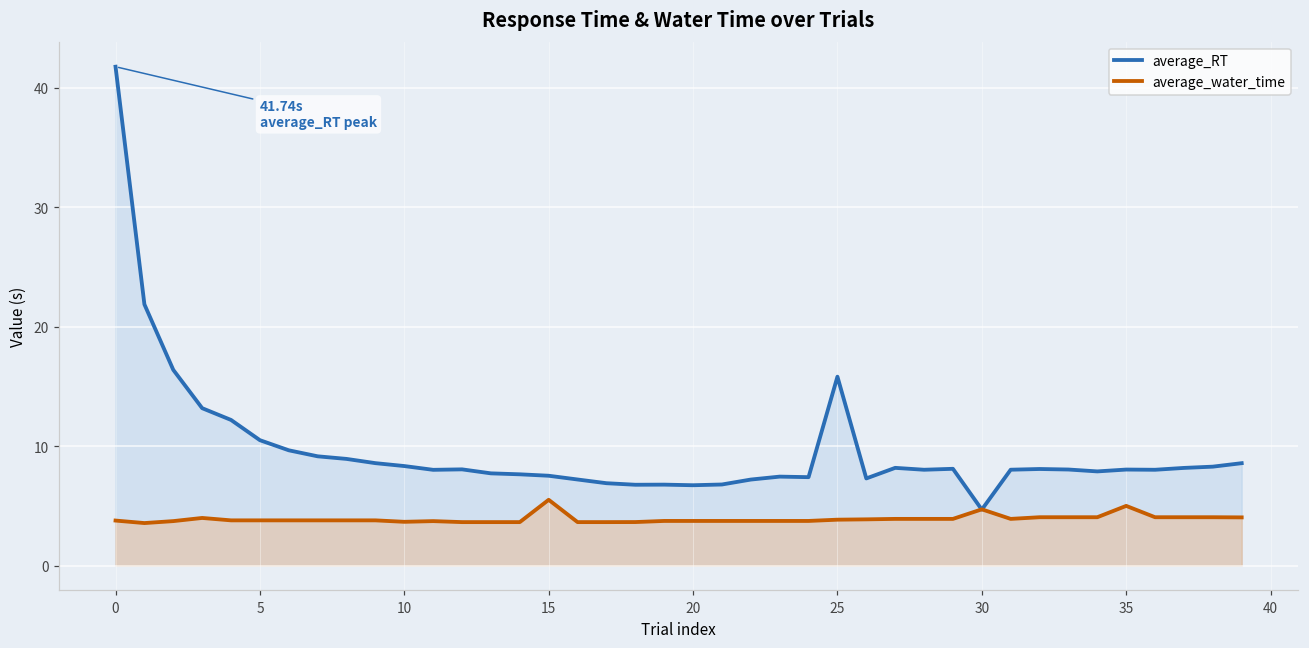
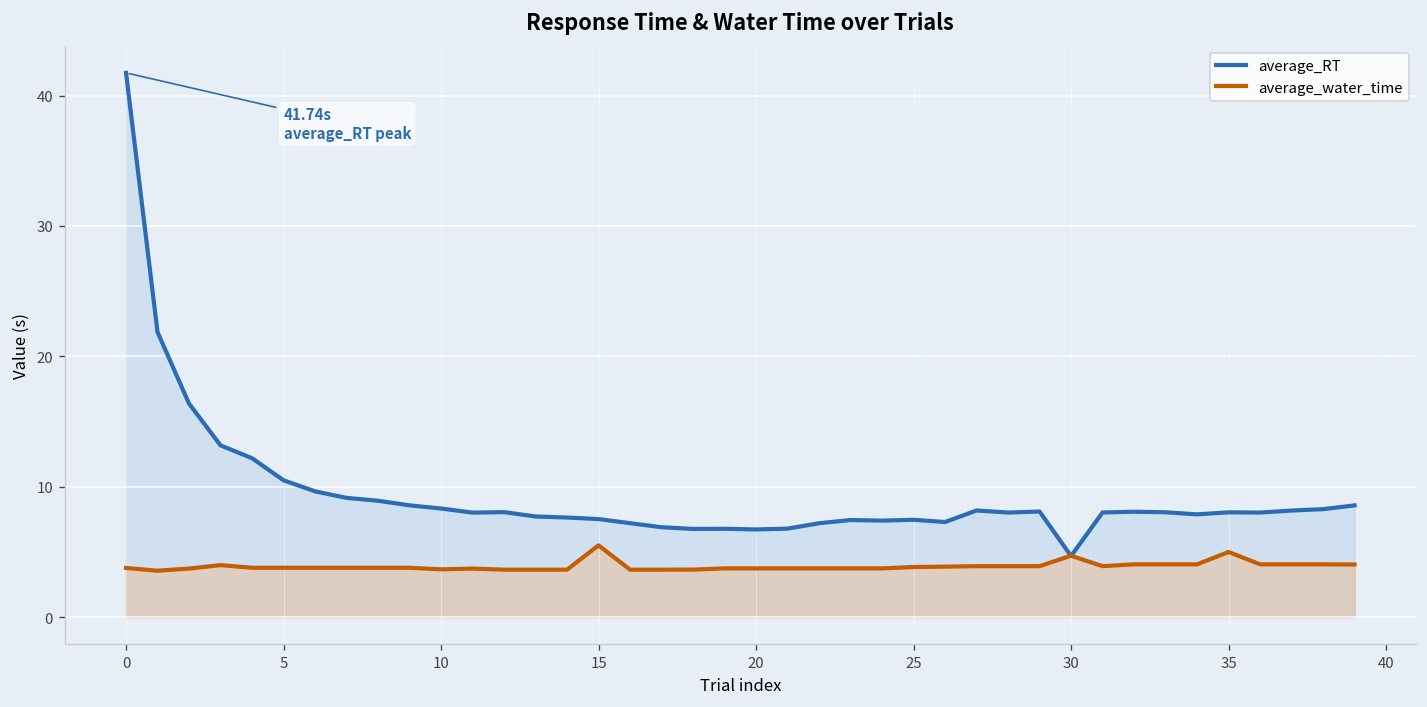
average_RT, 25: 15.8 -> 7.5
